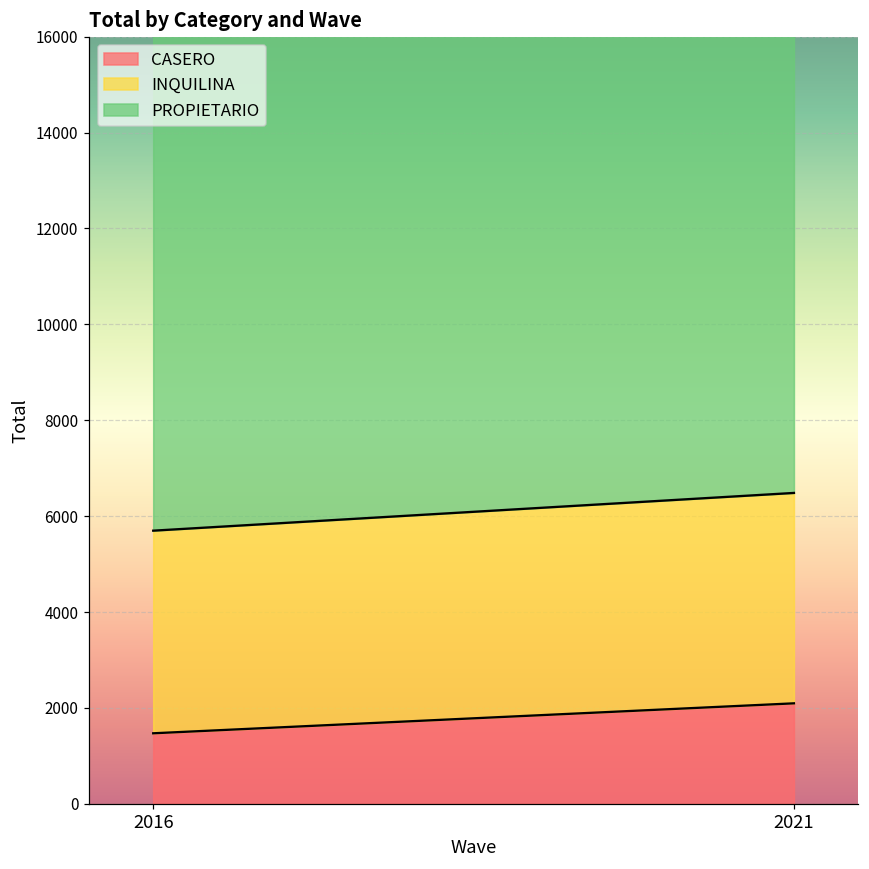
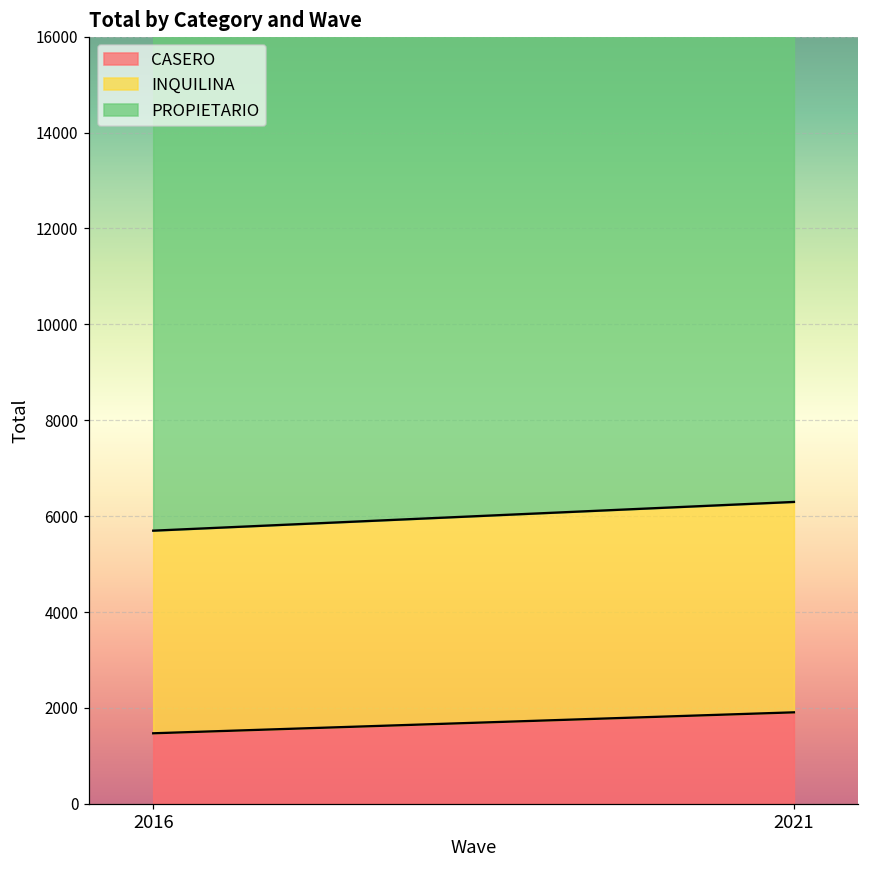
CASERO, 2021: 2100 -> 1900
